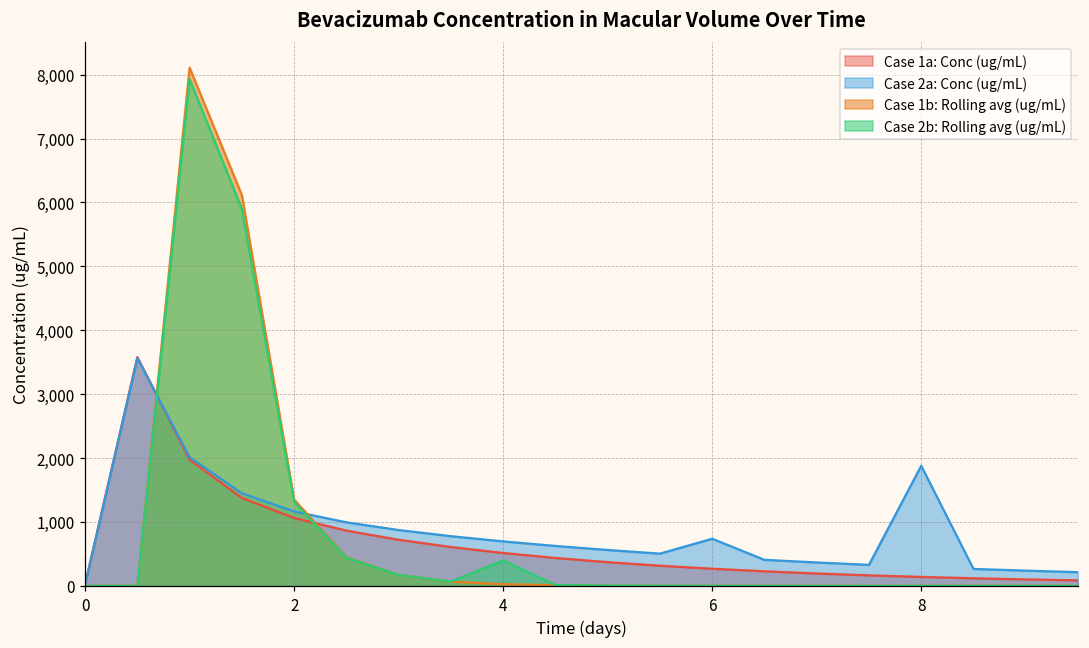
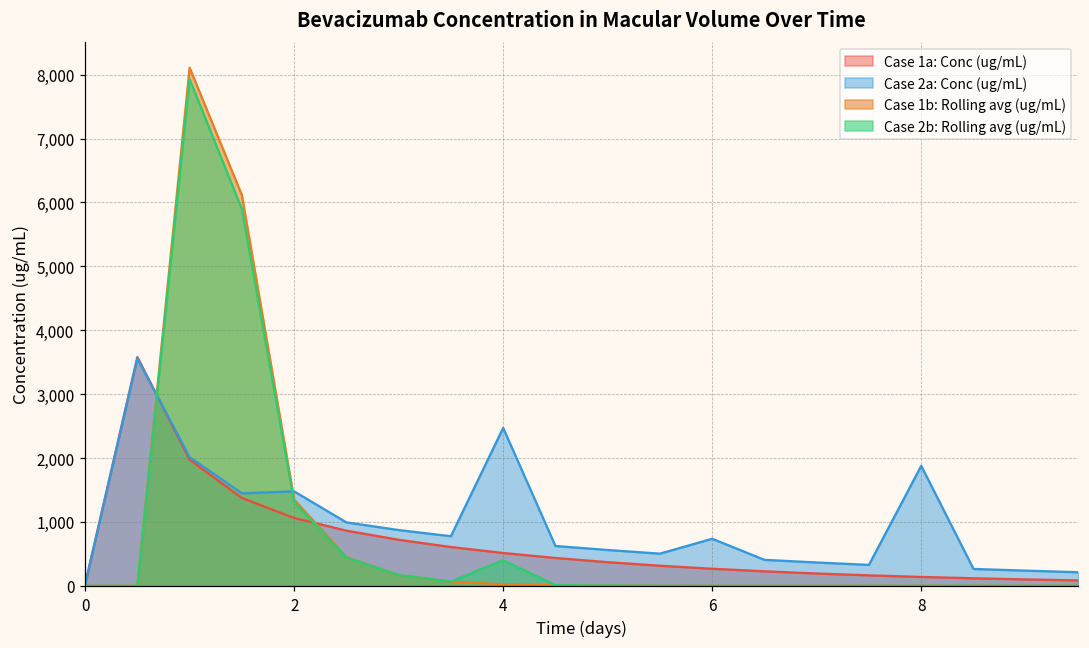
Case 2a: Conc (ug/mL), 2: 1,200 -> 1,500
Case 2a: Conc (ug/mL), 4: 700 -> 2,500
